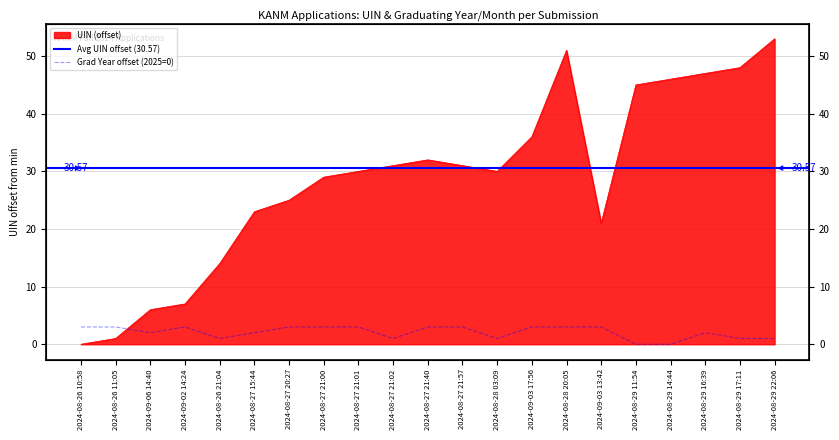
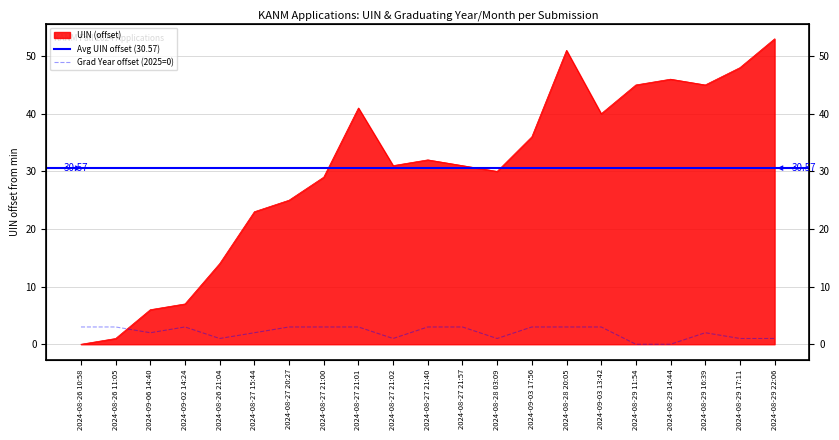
UIN (offset), 2024-08-27 21:01: 30 -> 41
UIN (offset), 2024-09-03 13:42: 21 -> 40
UIN (offset), 2024-08-29 16:39: 47 -> 45
